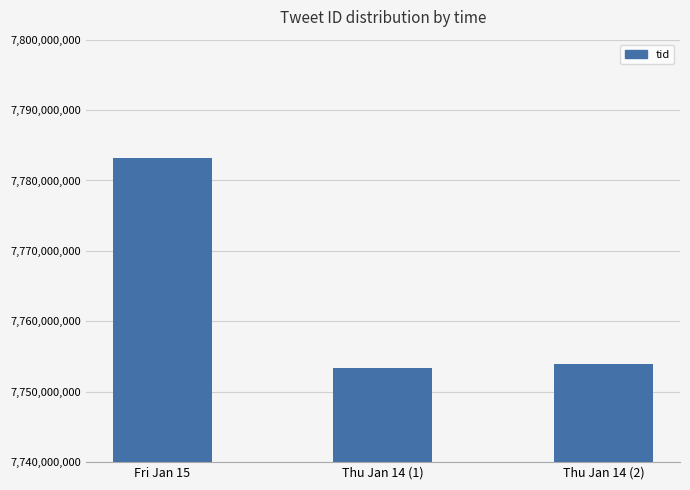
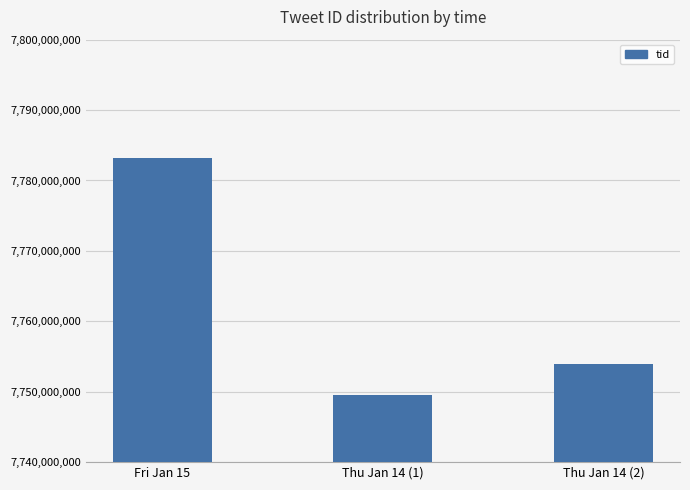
Thu Jan 14 (1): 7,753,000,000 -> 7,750,000,000
